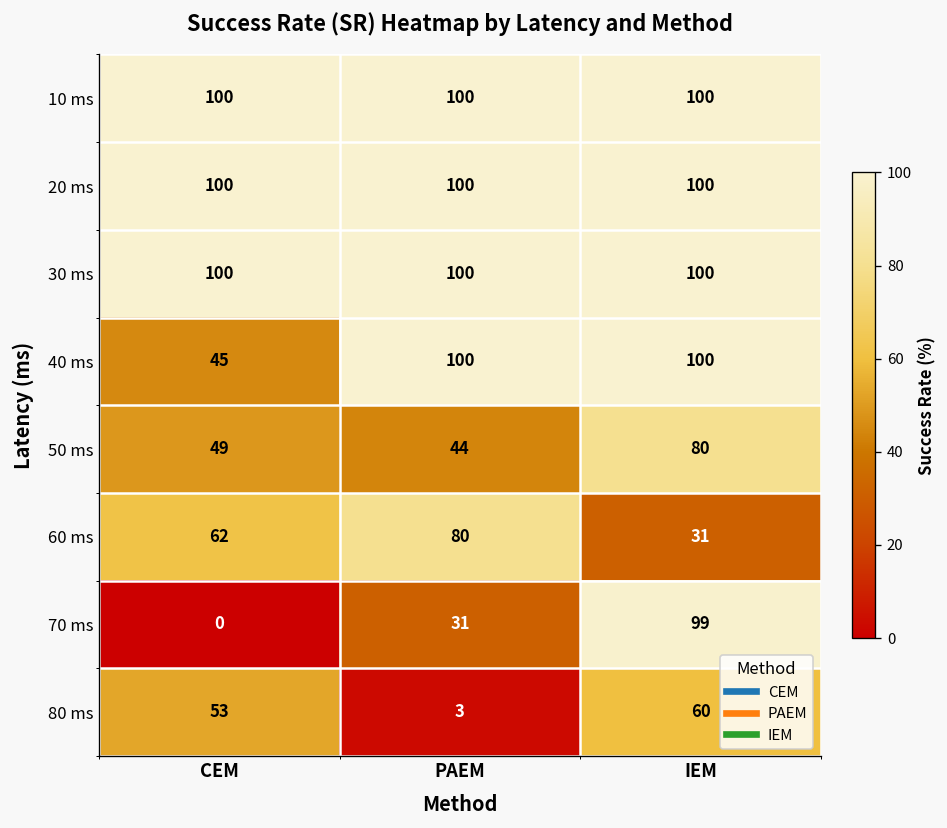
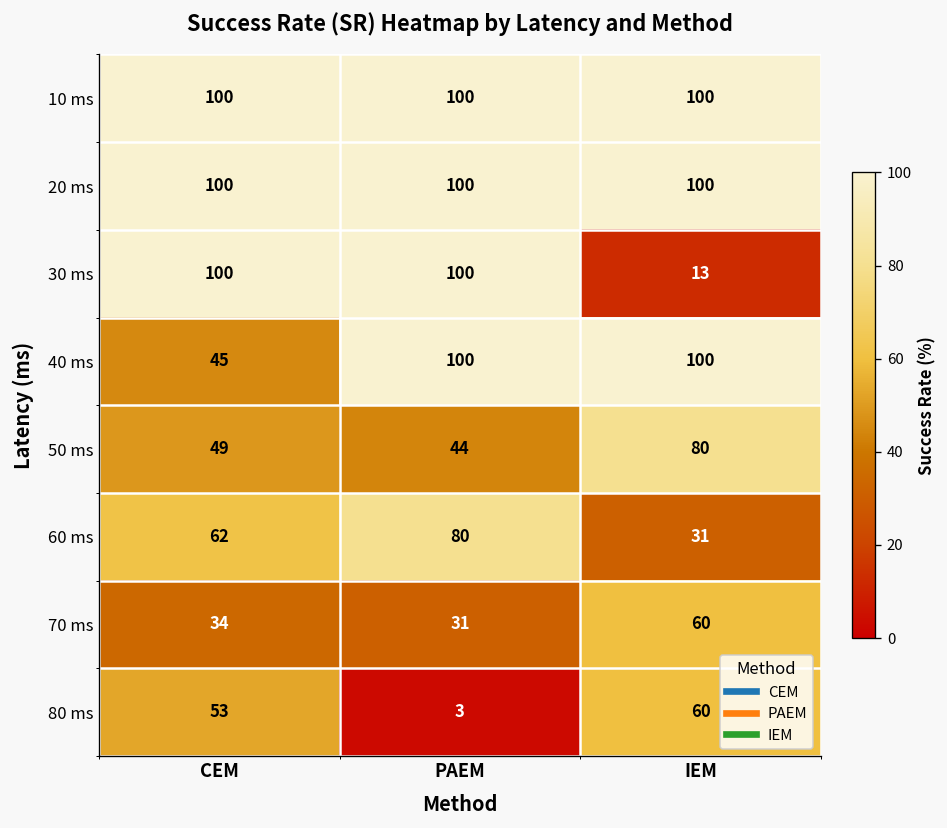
30 ms, IEM: 100 -> 13
70 ms, CEM: 0 -> 34
70 ms, IEM: 99 -> 60
